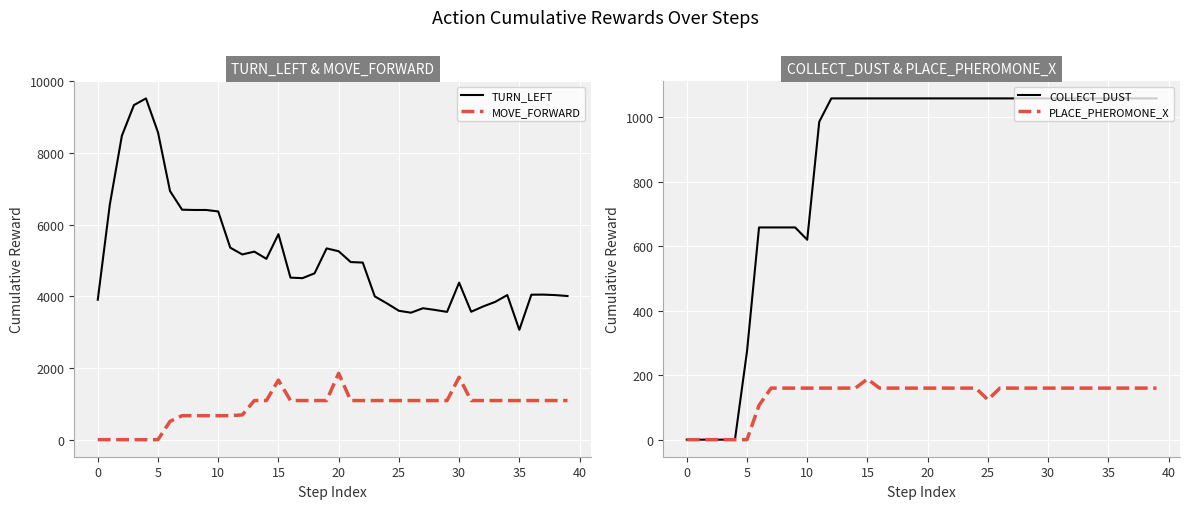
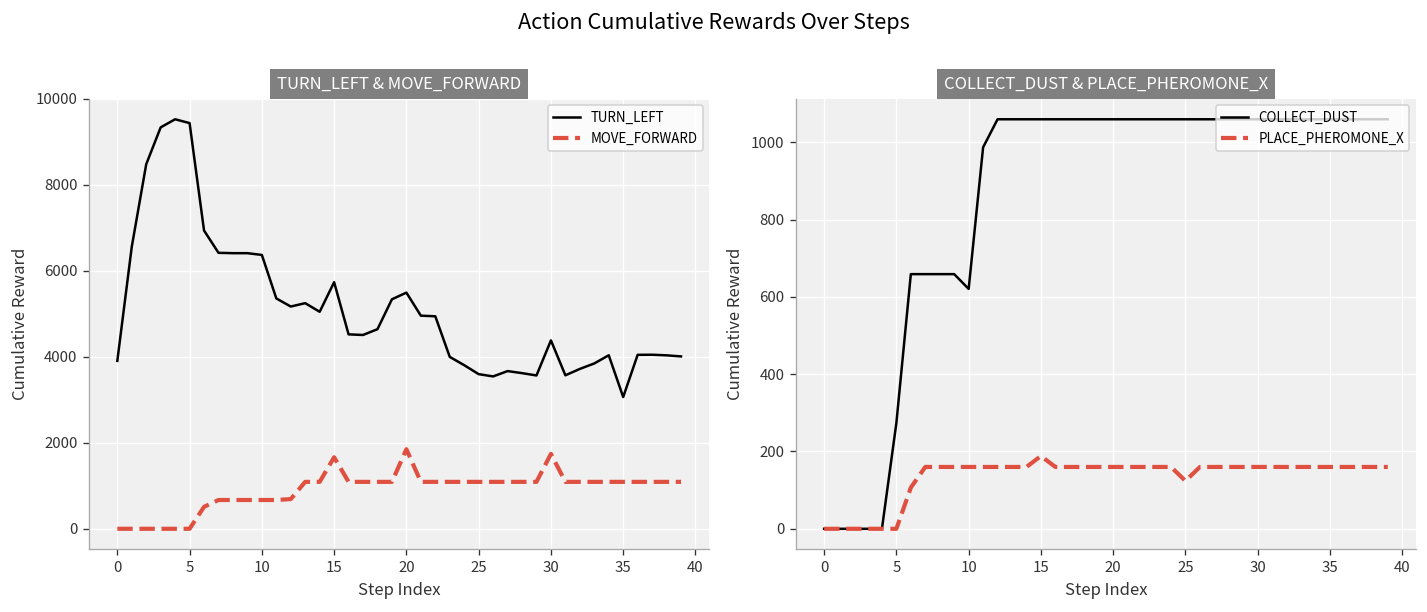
TURN_LEFT & MOVE_FORWARD, TURN_LEFT, 5: 8600 -> 9400
TURN_LEFT & MOVE_FORWARD, TURN_LEFT, 20: 5300 -> 5500
